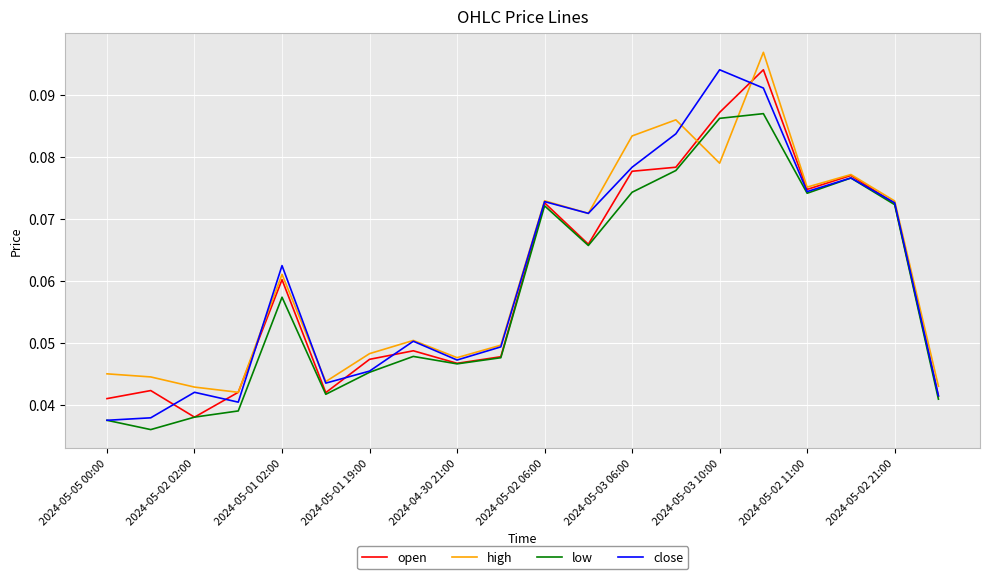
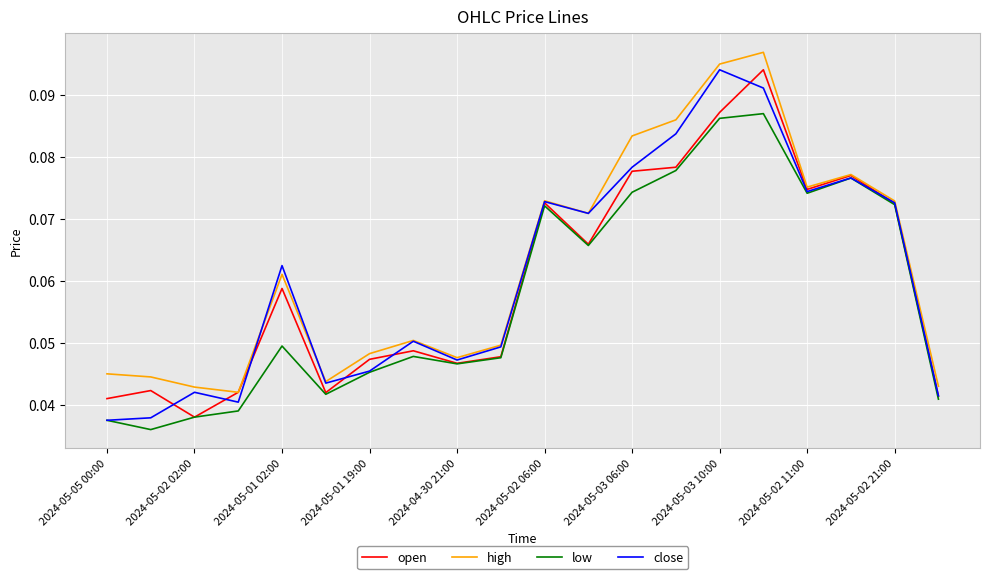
open, 2024-05-01 02:00: 0.060 -> 0.059
low, 2024-05-01 02:00: 0.057 -> 0.049
high, 2024-05-03 10:00: 0.079 -> 0.095
